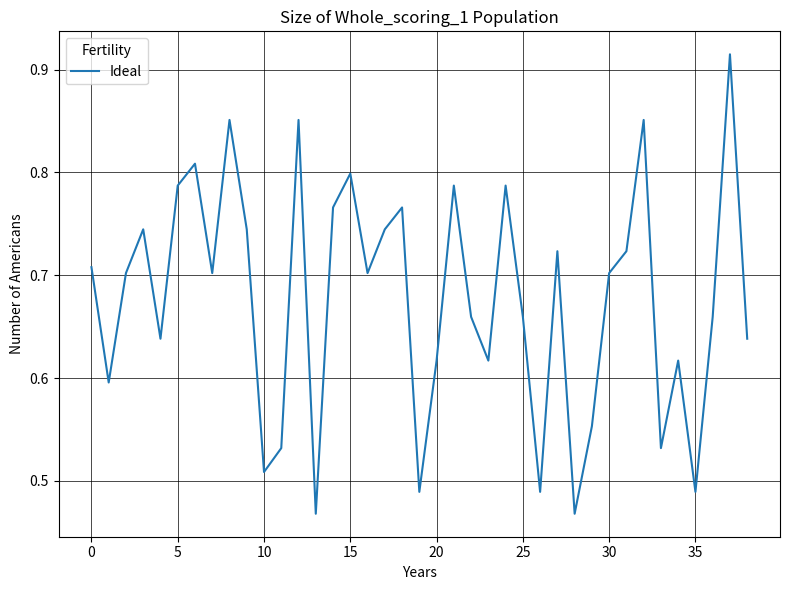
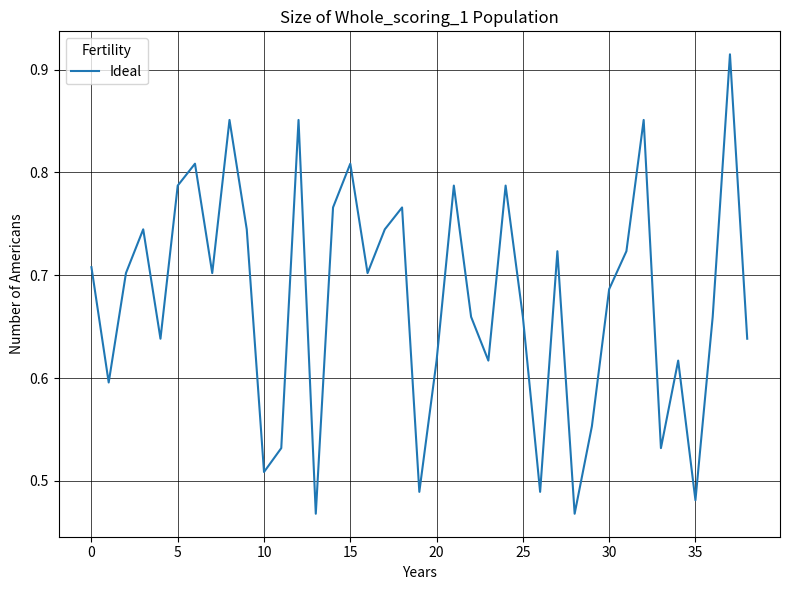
15: 0.799 -> 0.809
30: 0.702 -> 0.687
35: 0.489 -> 0.481
